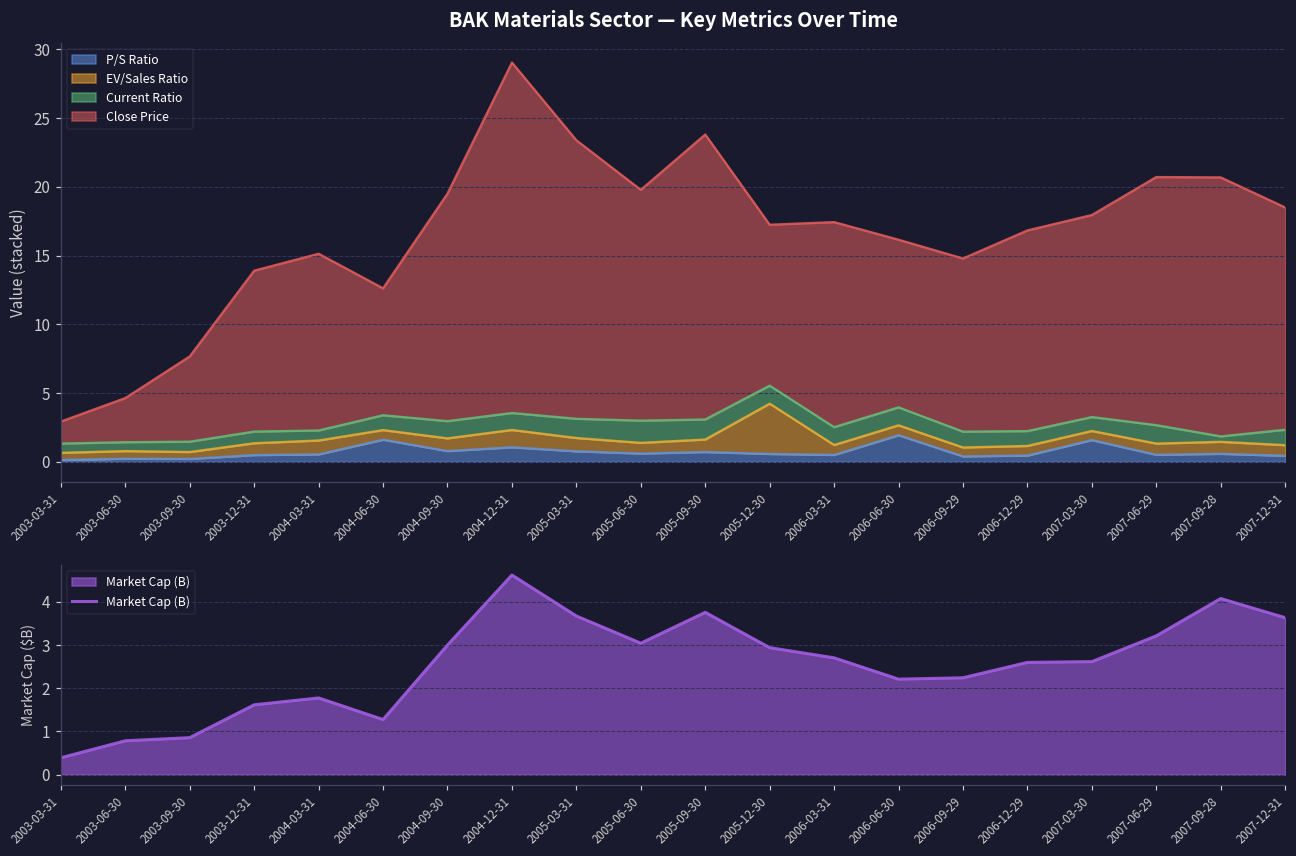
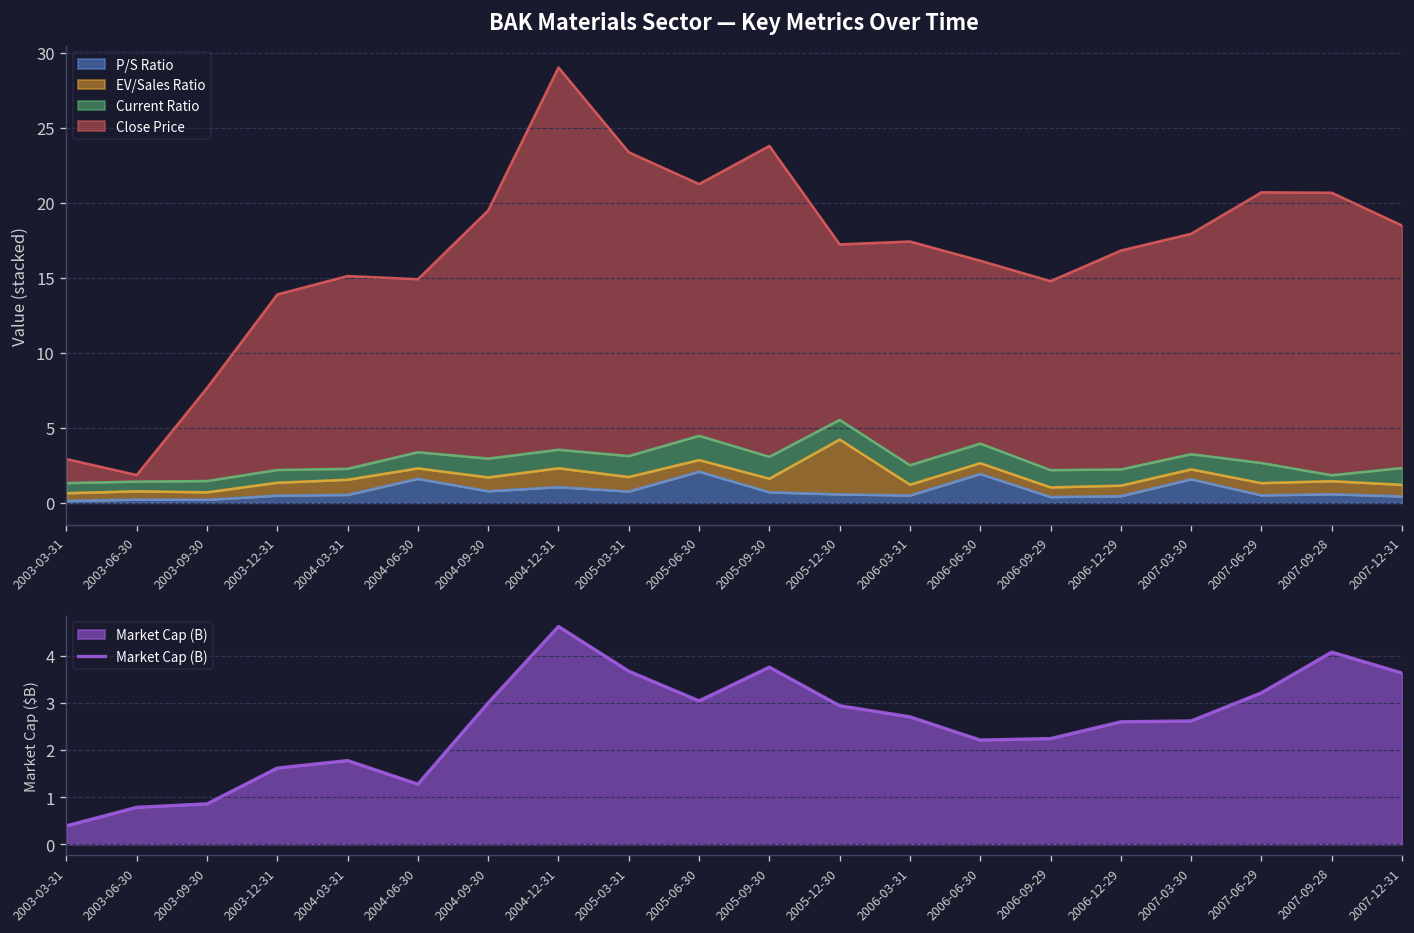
BAK Materials Sector — Key Metrics Over Time, Close Price, 2003-06-30: 3.2 -> 0.4
BAK Materials Sector — Key Metrics Over Time, Close Price, 2004-06-30: 9.2 -> 11.5
BAK Materials Sector — Key Metrics Over Time, P/S Ratio, 2005-06-30: 0.6 -> 2.1
